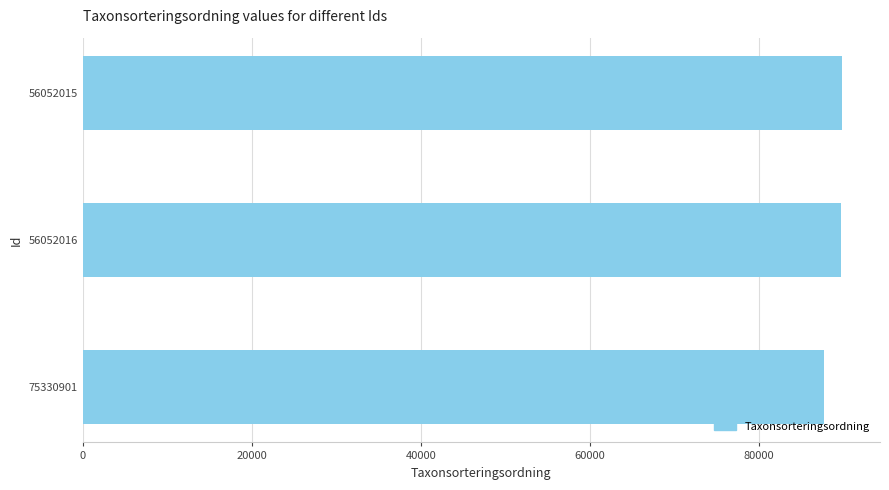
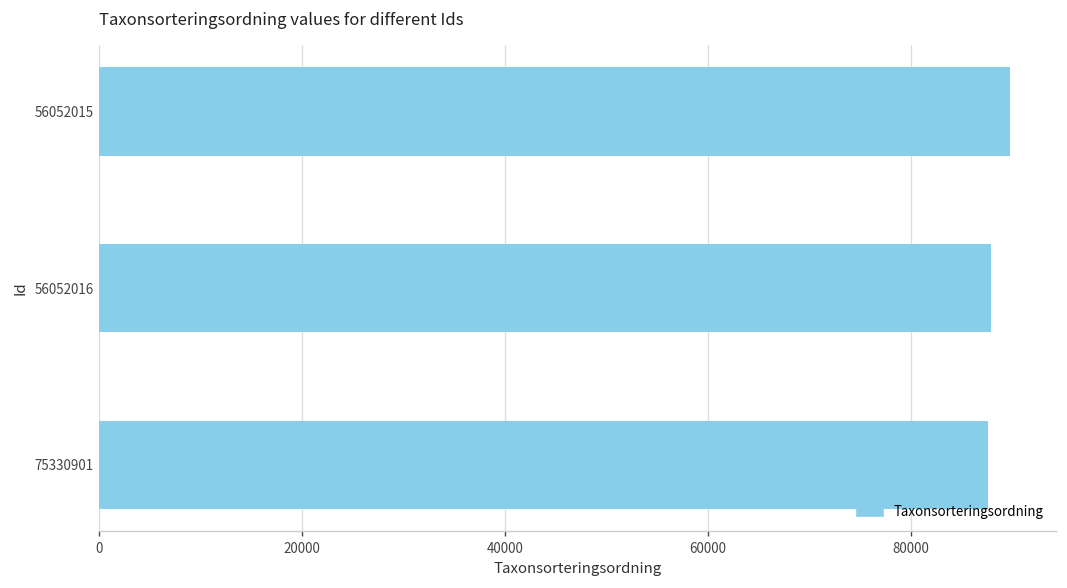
56052016: 90000 -> 88000
